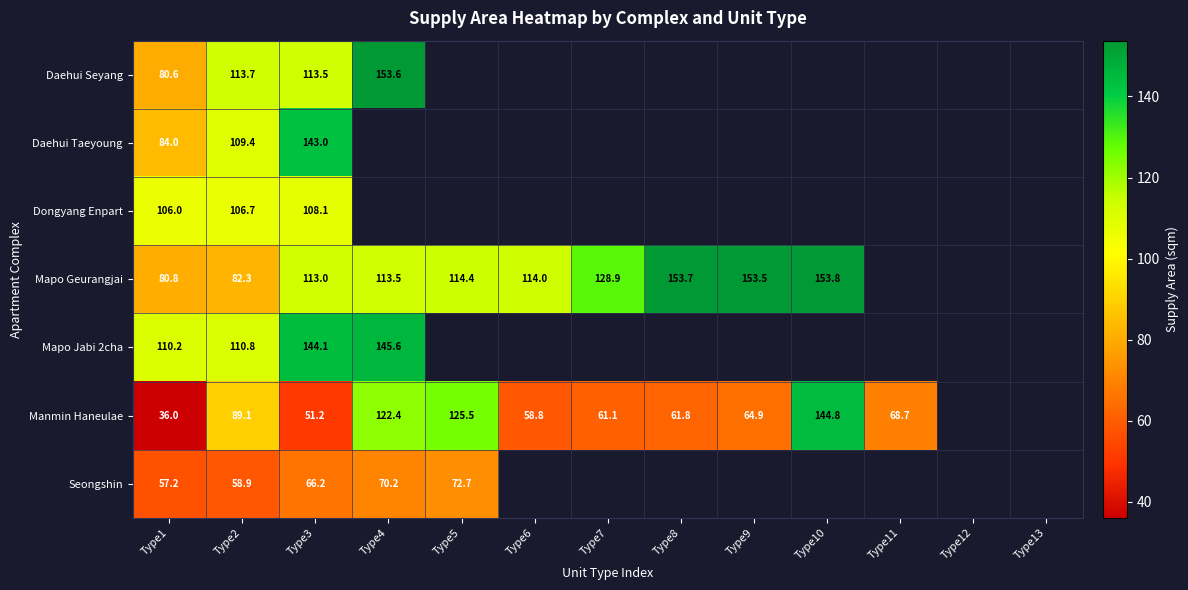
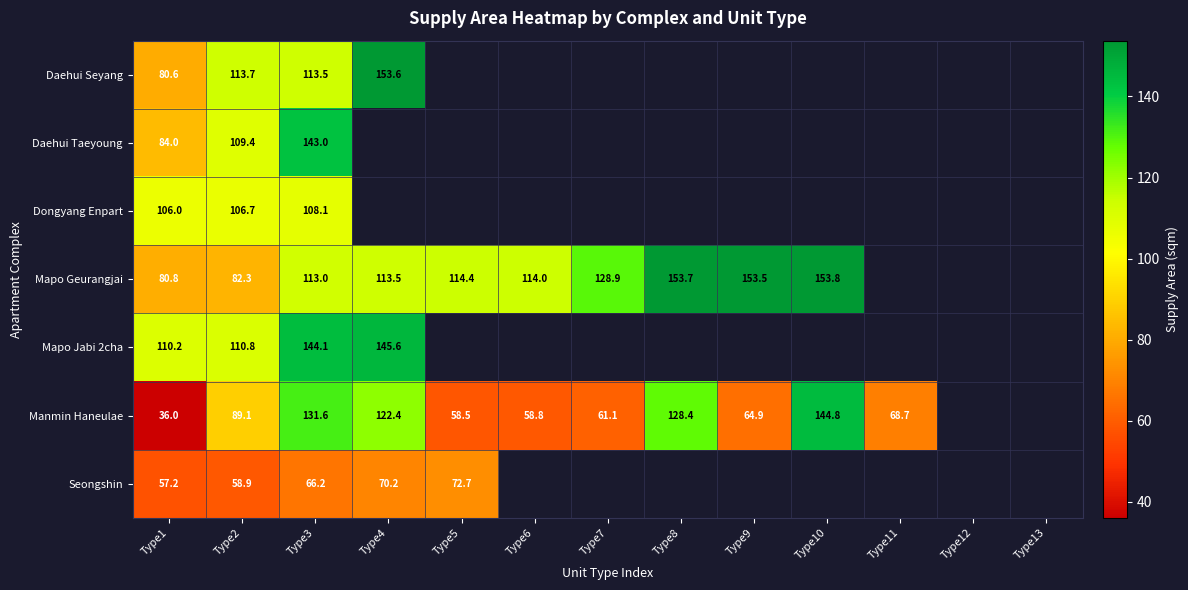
Manmin Haneulae, Type3: 51.2 -> 131.6
Manmin Haneulae, Type5: 125.5 -> 58.5
Manmin Haneulae, Type8: 61.8 -> 128.4
